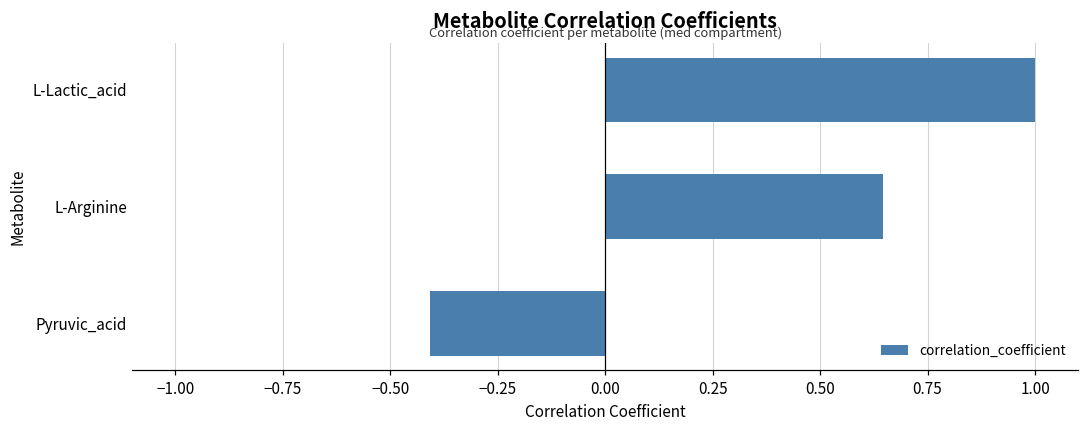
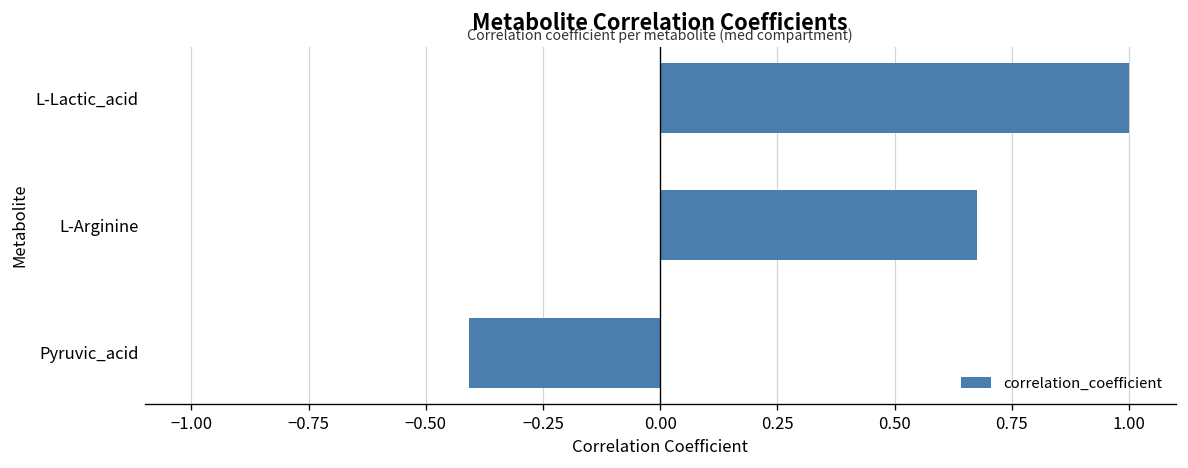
L-Arginine: 0.65 -> 0.68
